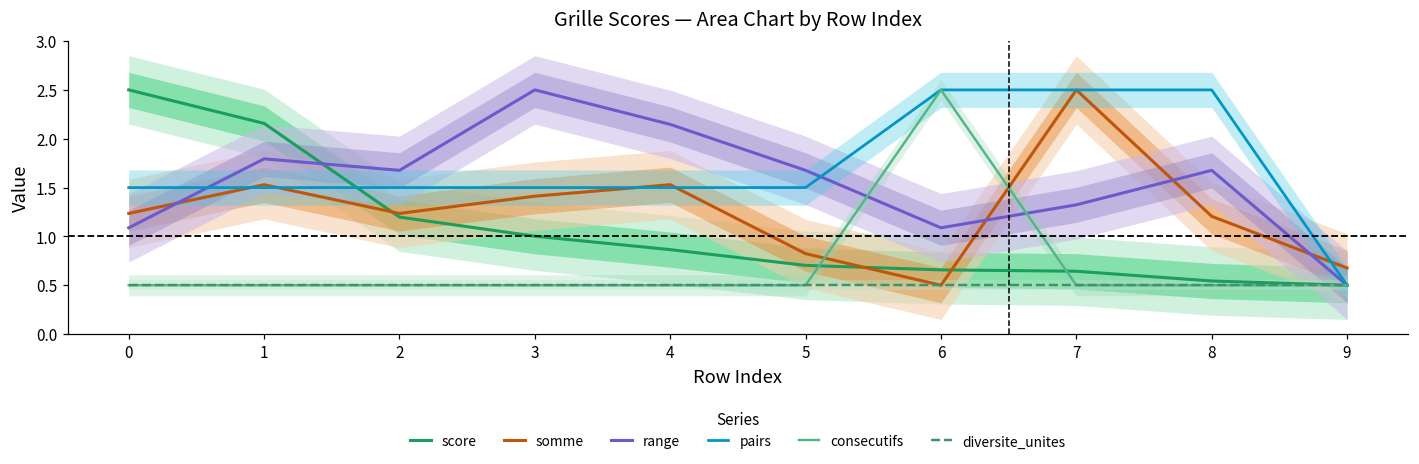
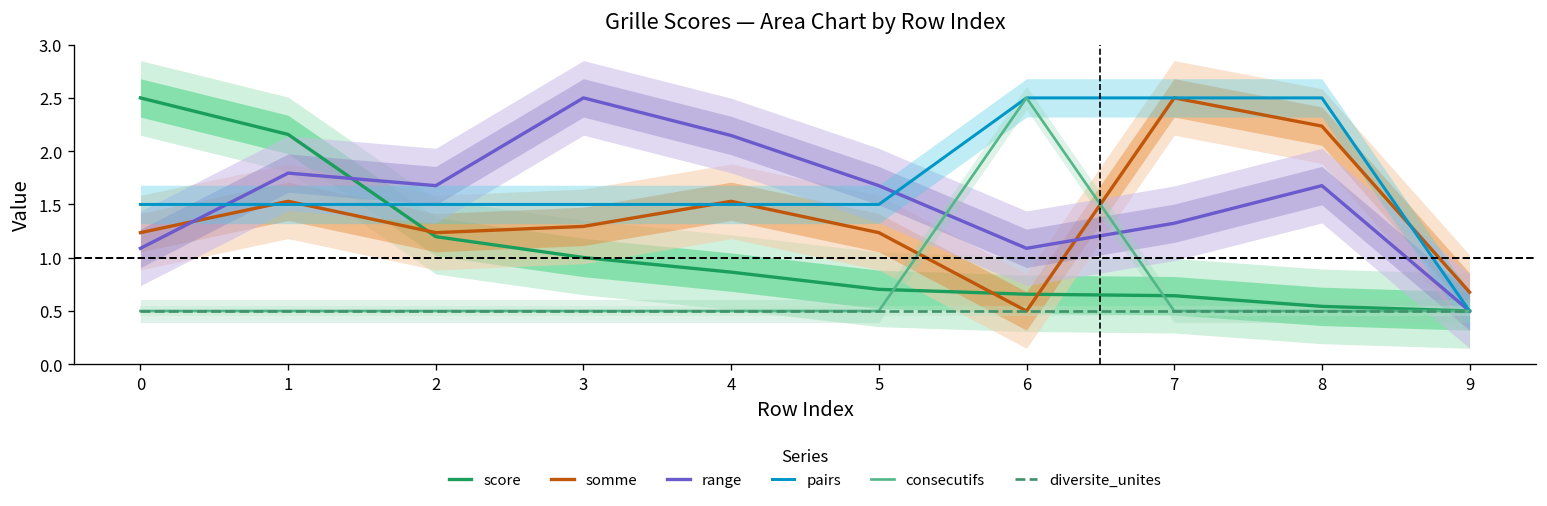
somme, 3: 1.4 -> 1.3
somme, 5: 0.8 -> 1.2
somme, 8: 1.2 -> 2.2
